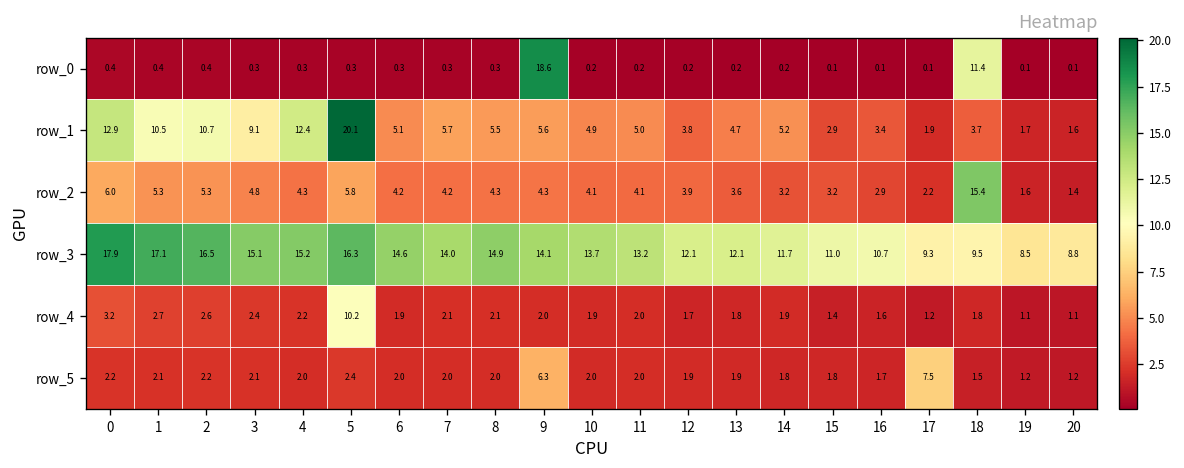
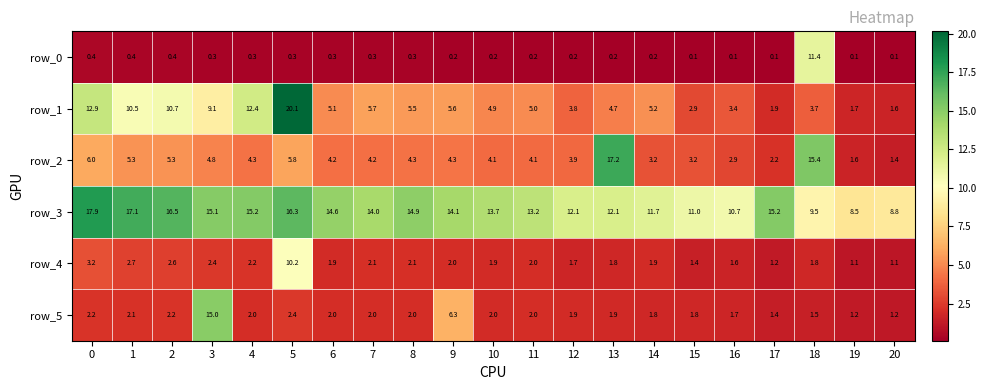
row_0, 9: 18.6 -> 0.2
row_2, 13: 3.6 -> 17.2
row_3, 17: 9.3 -> 15.2
row_5, 3: 2.1 -> 15.0
row_5, 17: 7.5 -> 1.4
